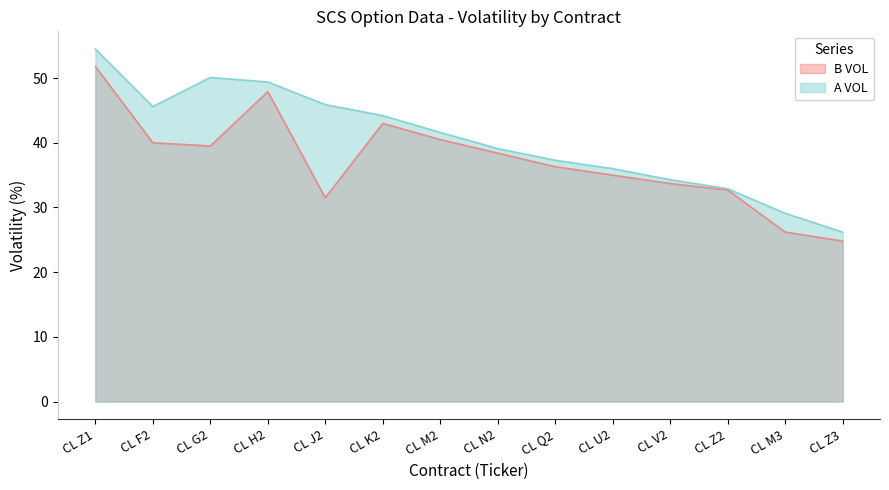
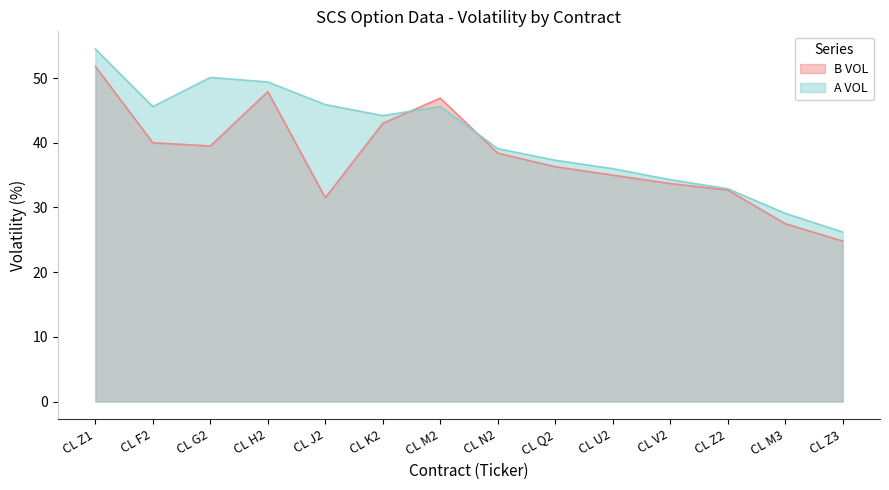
B VOL, CL M2: 41 -> 47
A VOL, CL M2: 42 -> 46
B VOL, CL M3: 26 -> 28
